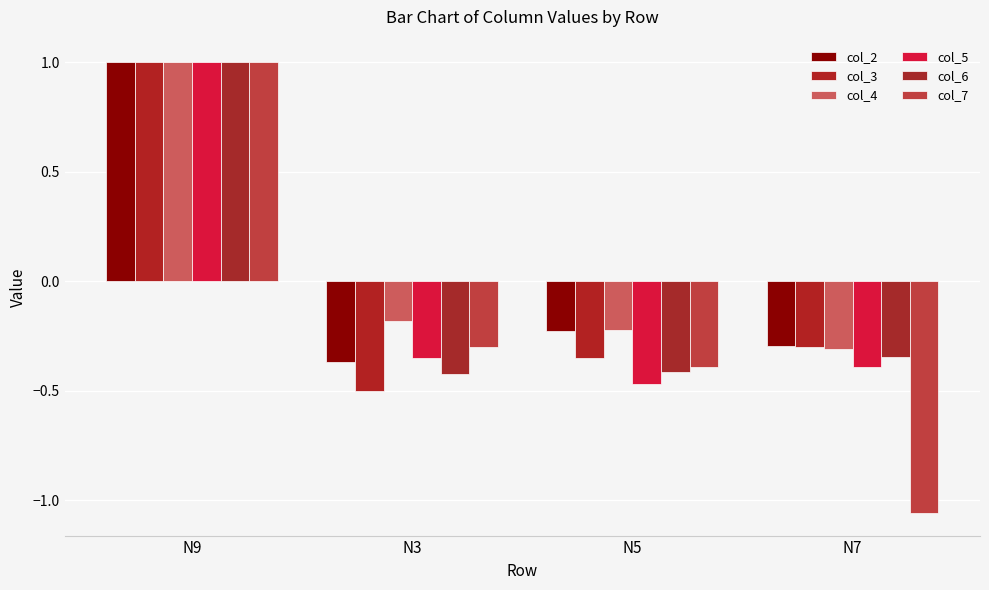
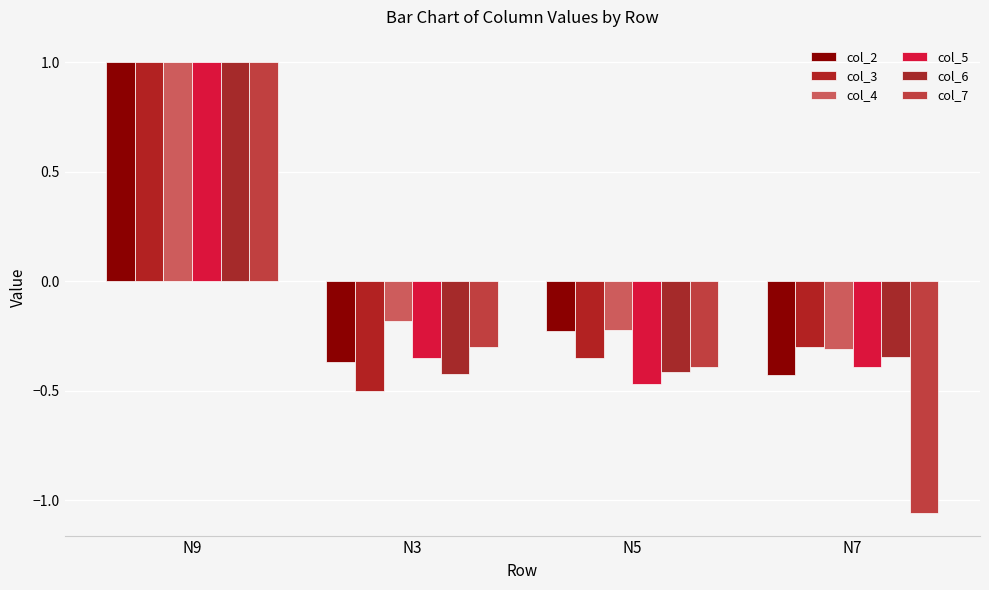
col_2, N7: -0.29 -> -0.43
